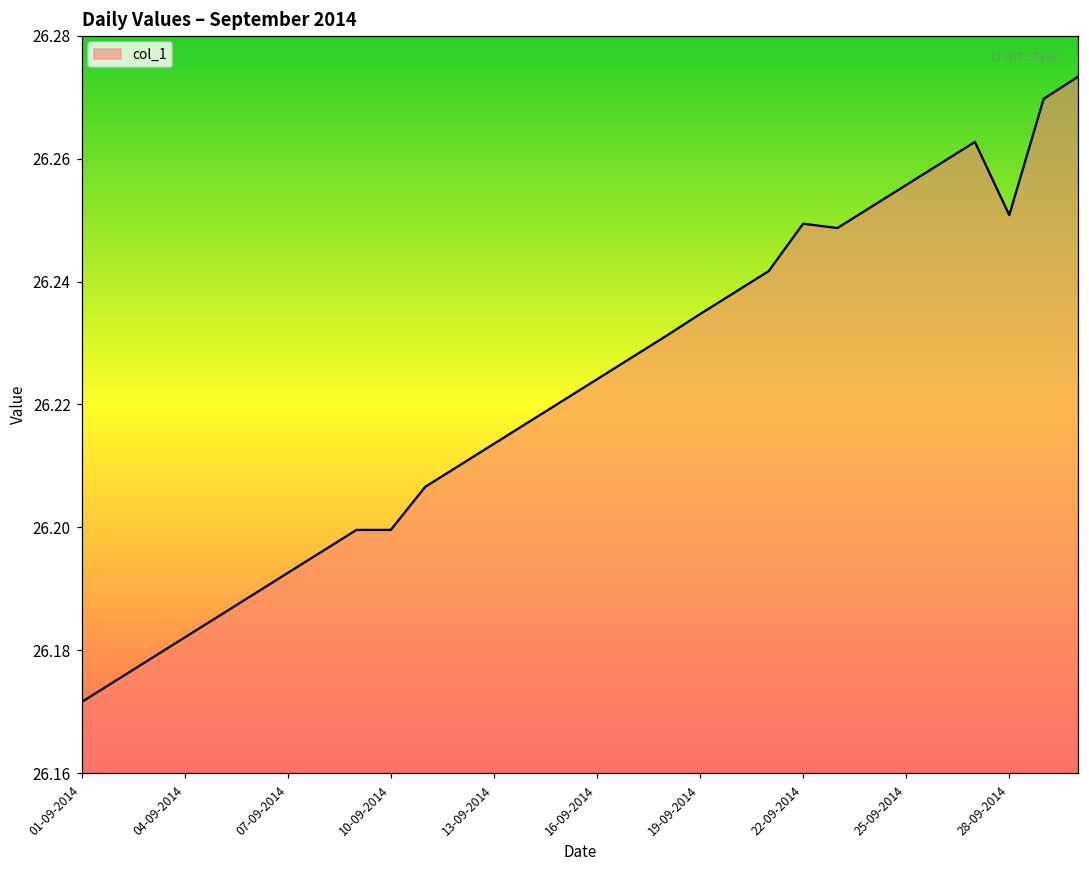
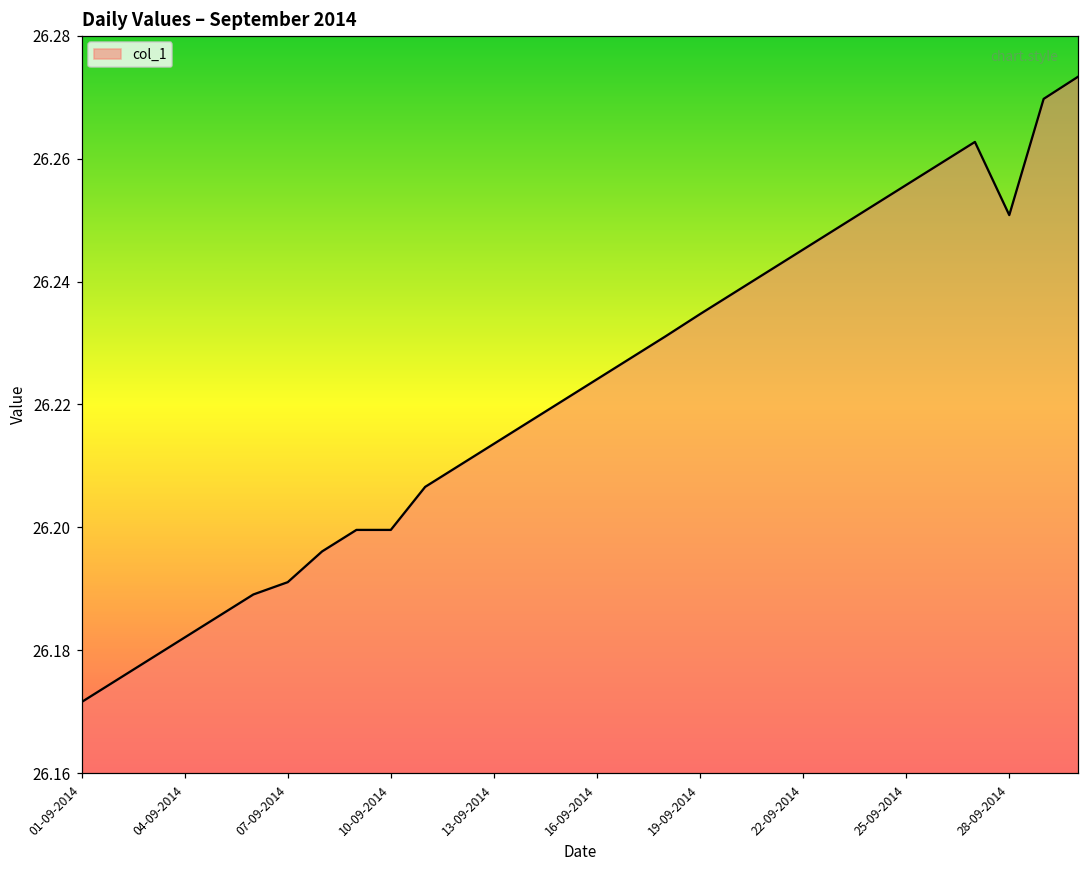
07-09-2014: 26.193 -> 26.191
22-09-2014: 26.249 -> 26.245
